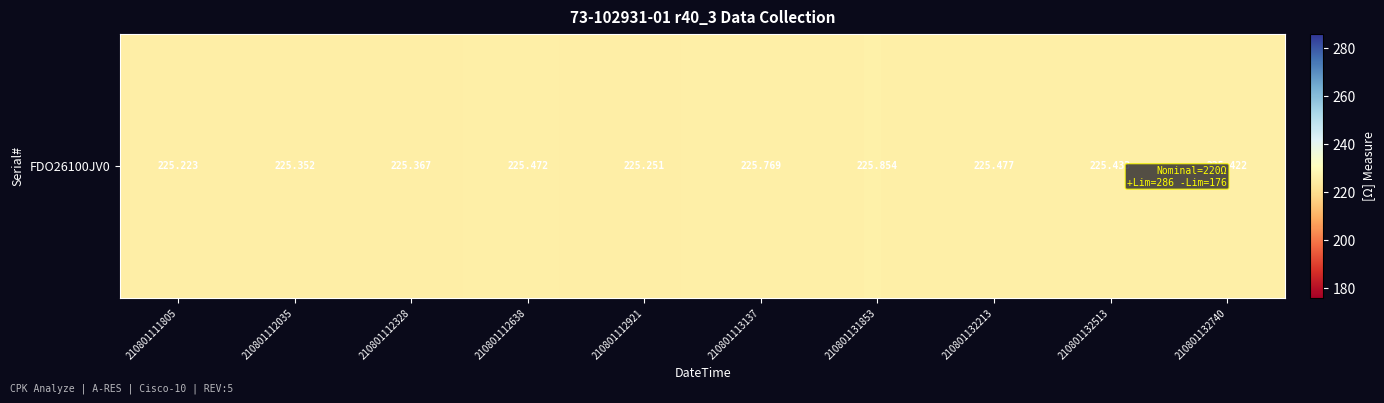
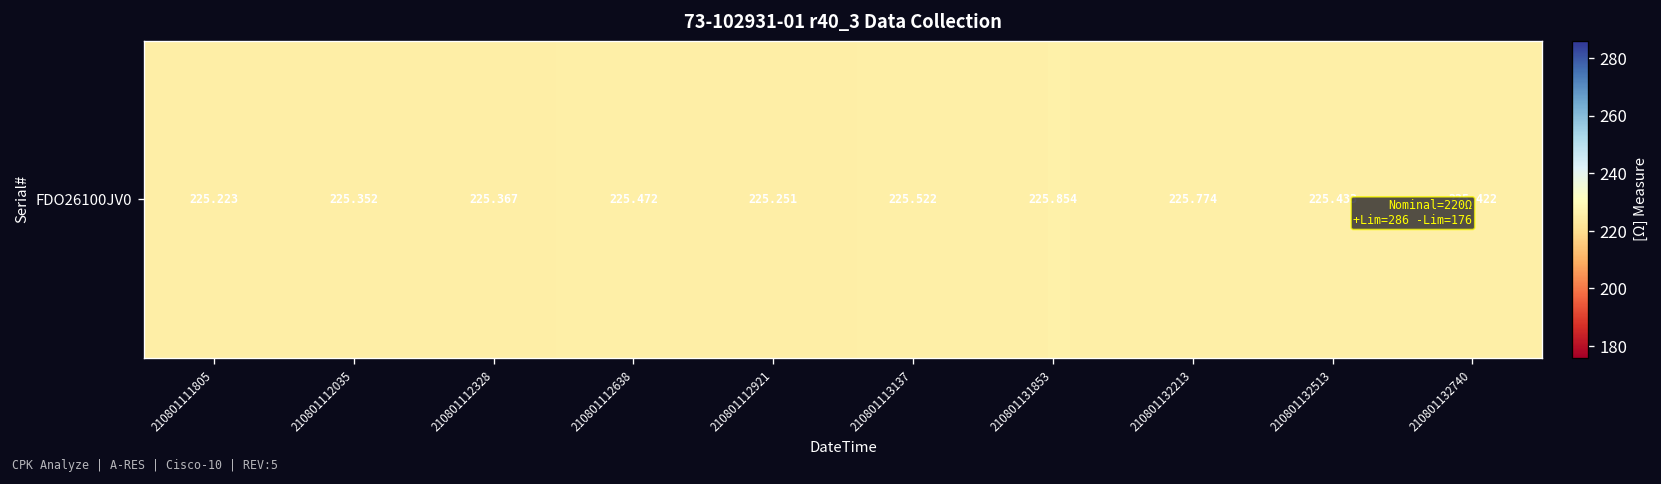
FDO26100JV0, 210801113137: 225.769 -> 225.522
FDO26100JV0, 210801132213: 225.477 -> 225.774
